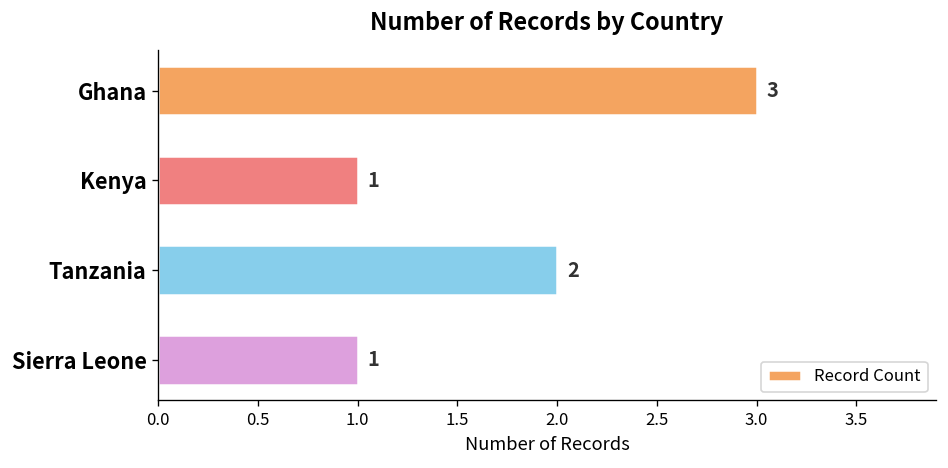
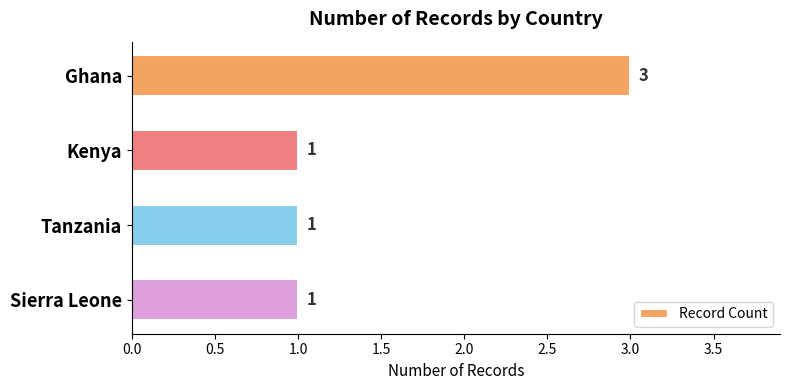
Tanzania: 2 -> 1
